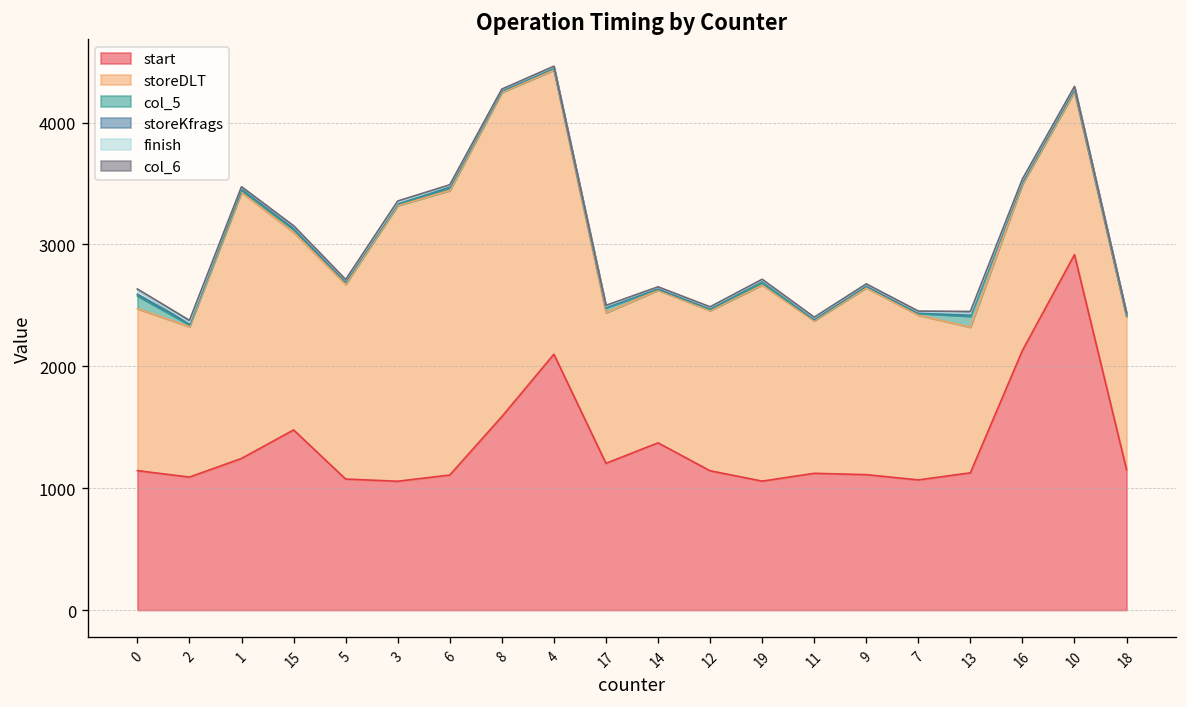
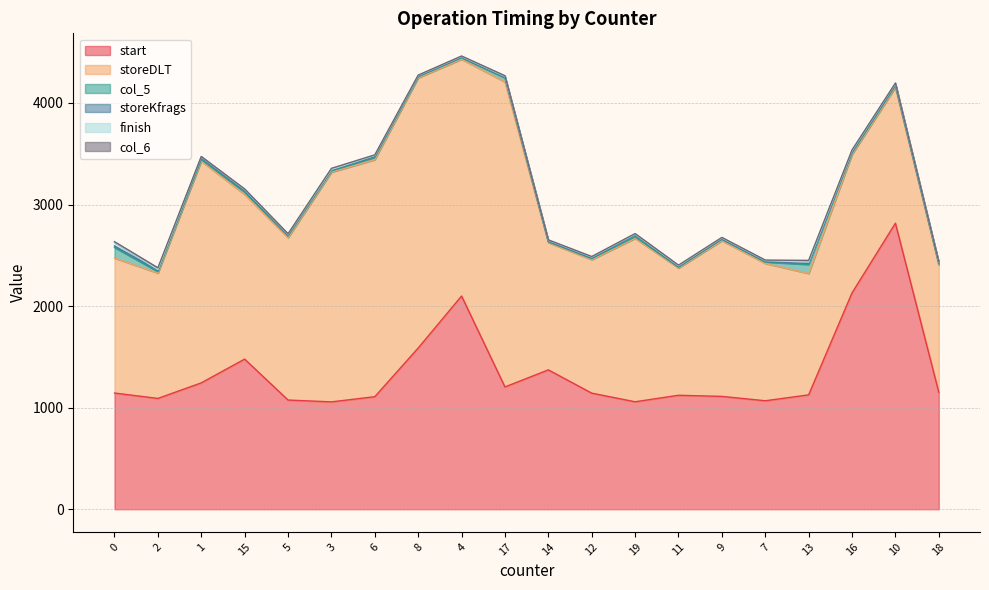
storeDLT, 17: 1240 -> 3000
start, 10: 2920 -> 2820
